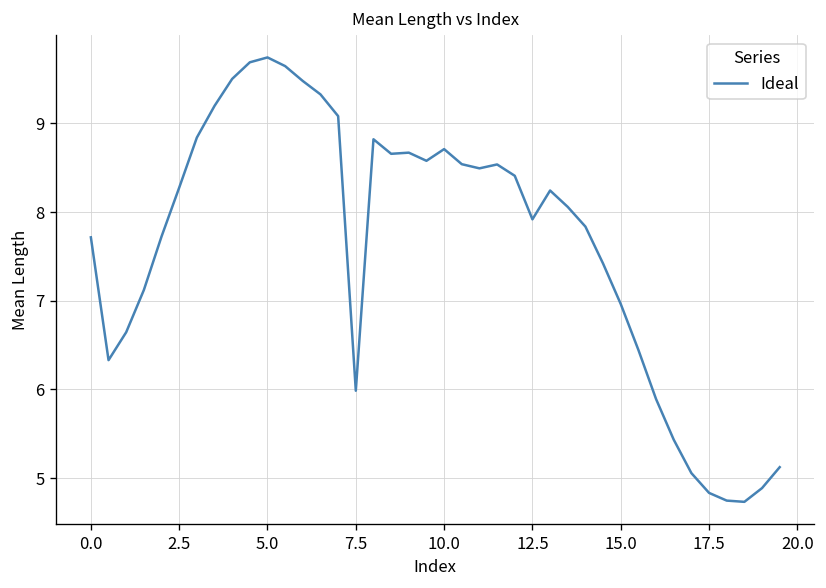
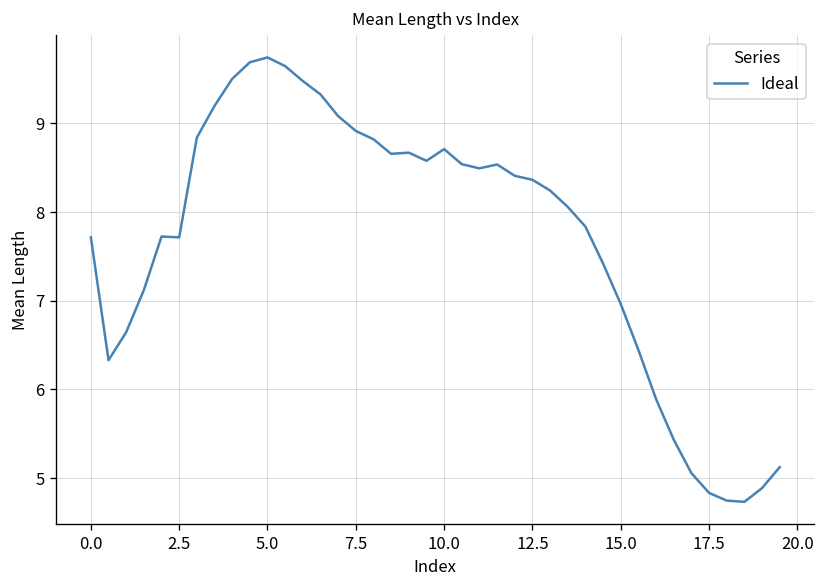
2.5: 8.3 -> 7.7
7.5: 6.0 -> 8.9
12.5: 7.9 -> 8.4
